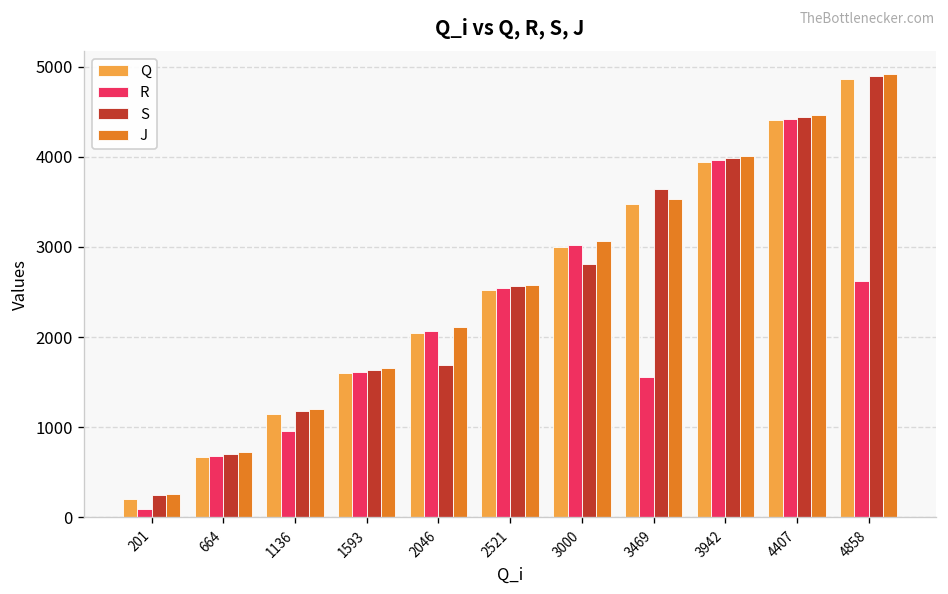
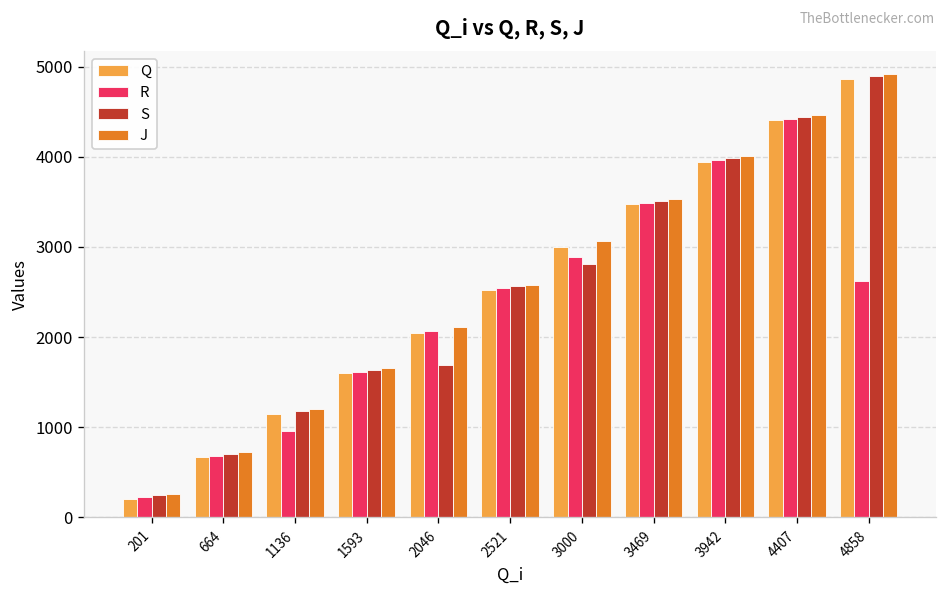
R, 201: 100 -> 200
R, 3000: 3000 -> 2900
R, 3469: 1600 -> 3500
S, 3469: 3600 -> 3500
